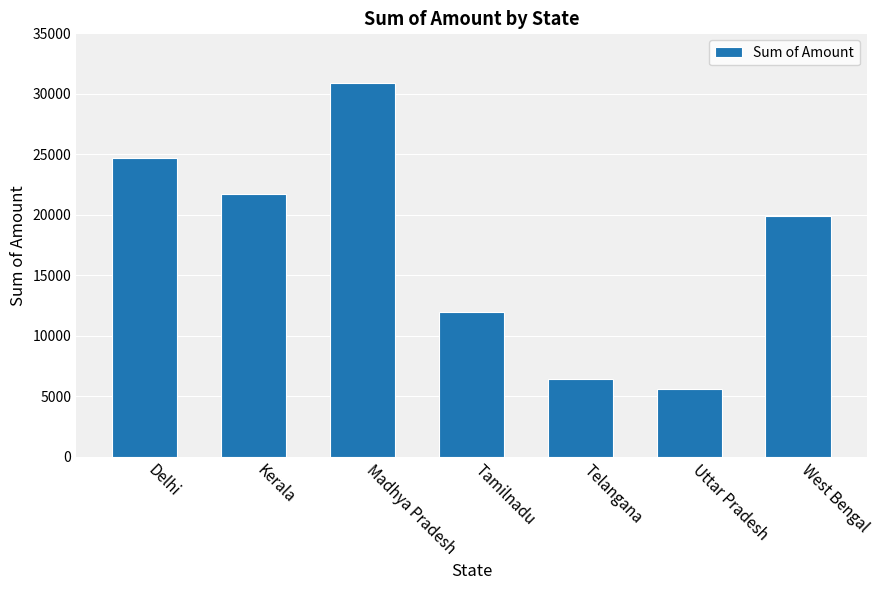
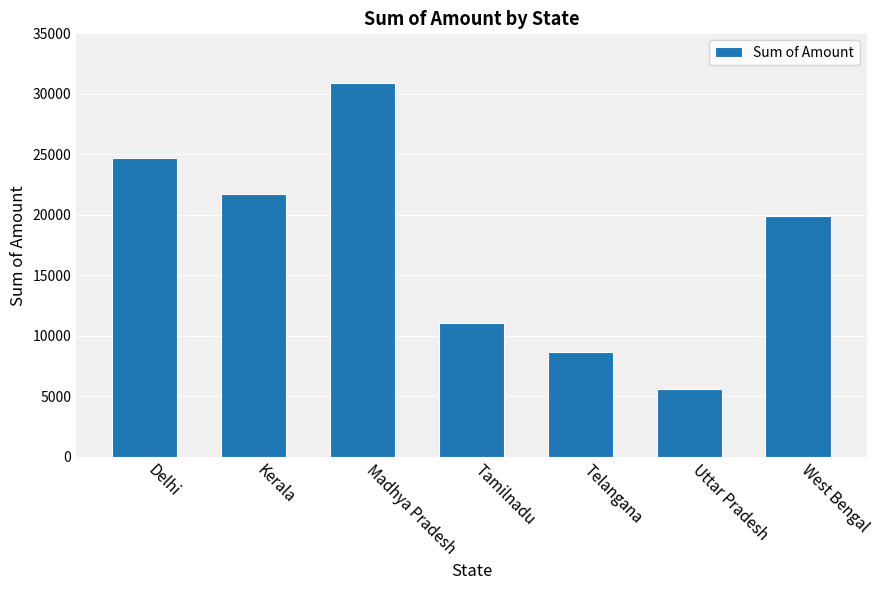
Tamilnadu: 12000 -> 11100
Telangana: 6400 -> 8700
